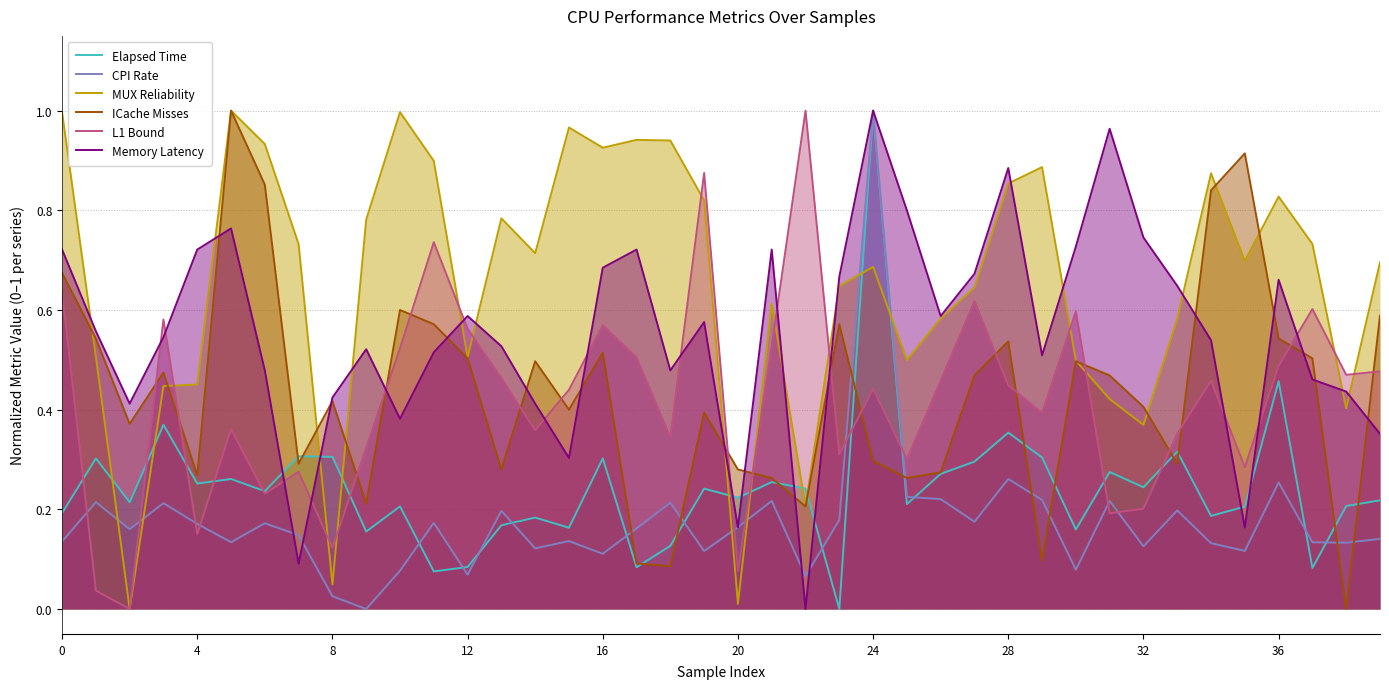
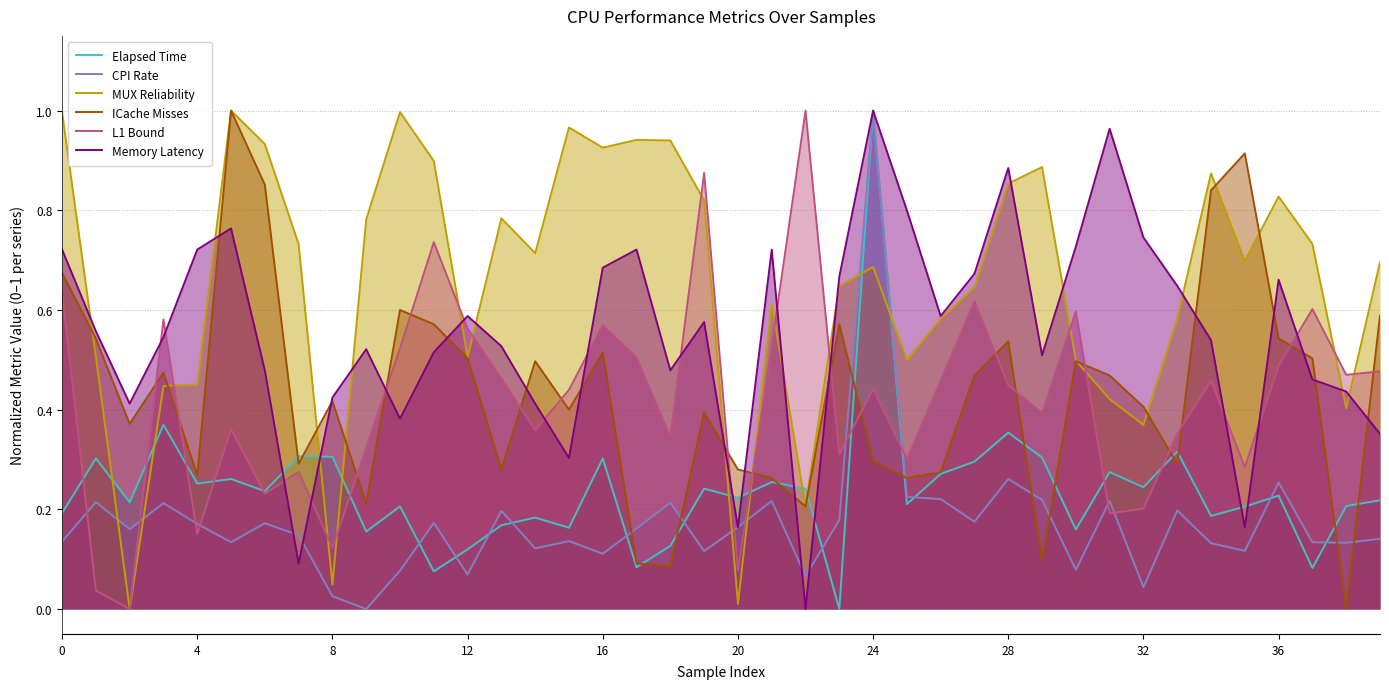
Elapsed Time, 12: 0.08 -> 0.12
CPI Rate, 32: 0.13 -> 0.04
Elapsed Time, 36: 0.46 -> 0.23
